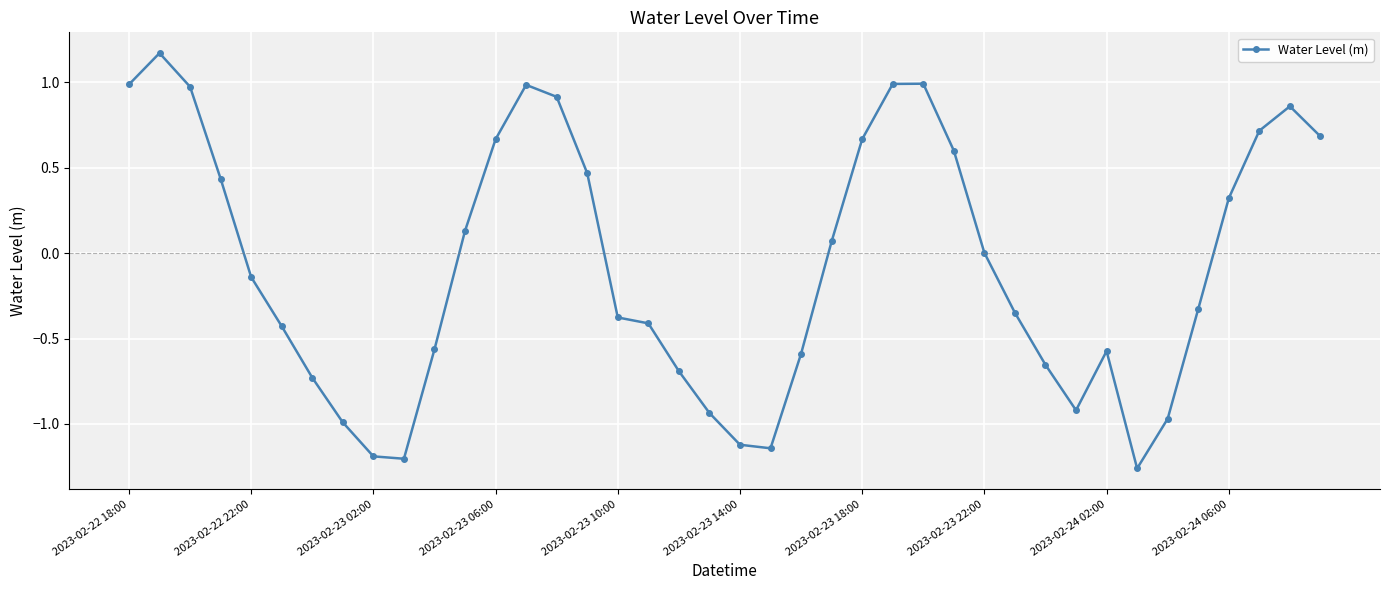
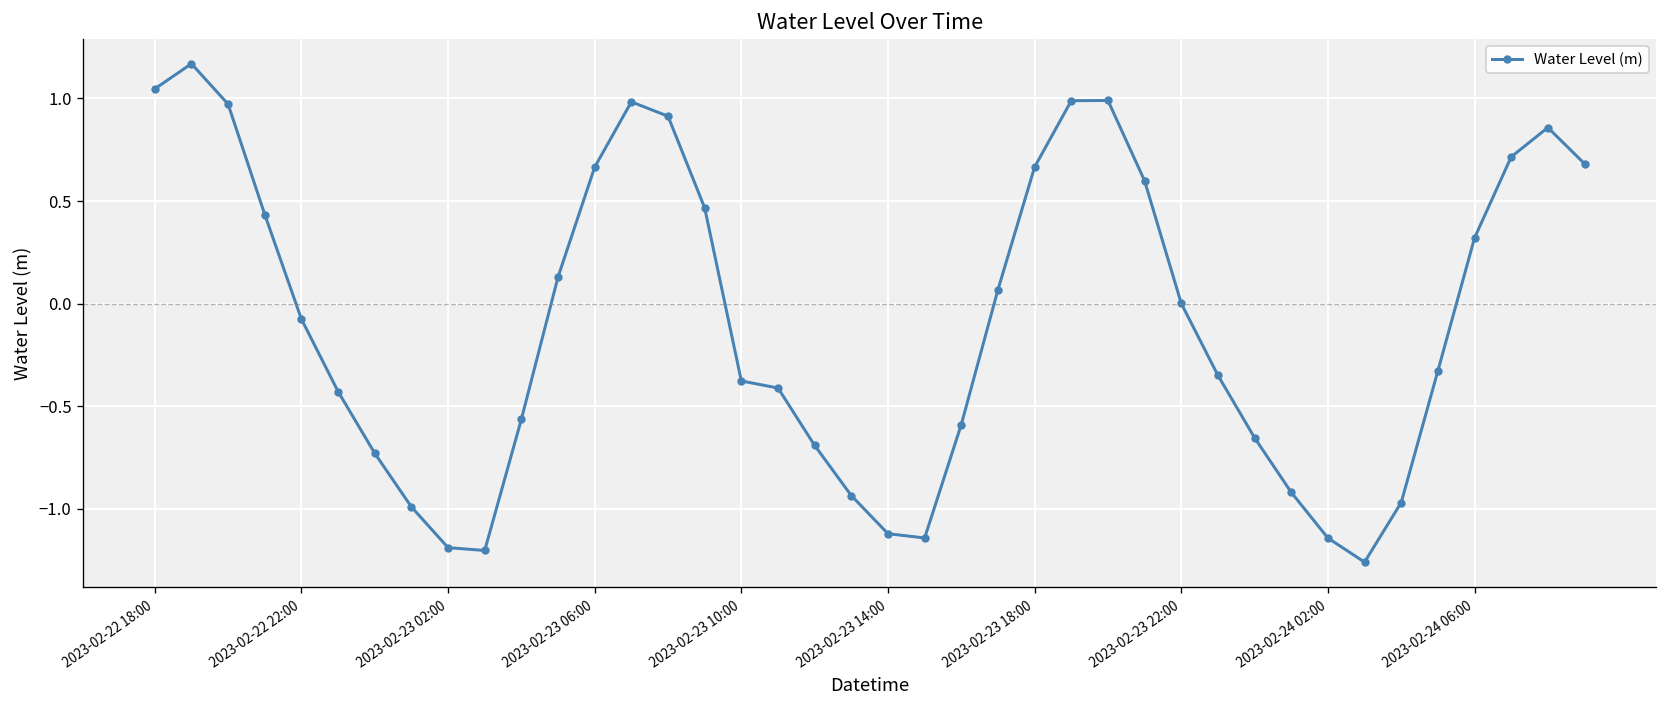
2023-02-22 18:00: 0.99 -> 1.05
2023-02-22 22:00: -0.14 -> -0.08
2023-02-24 02:00: -0.57 -> -1.14
